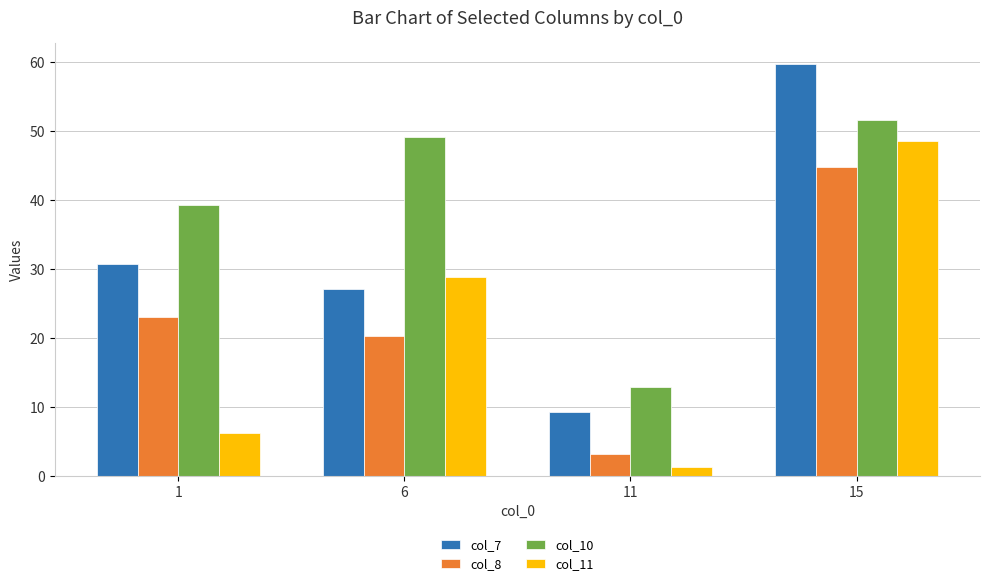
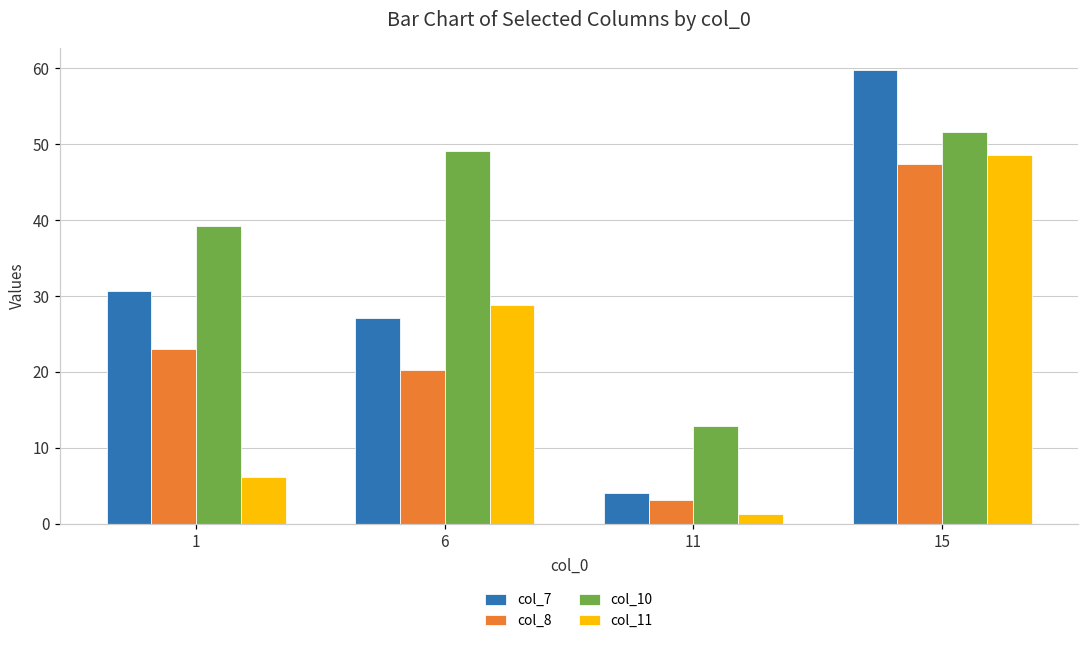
col_7, 11: 9 -> 4
col_8, 15: 45 -> 47
